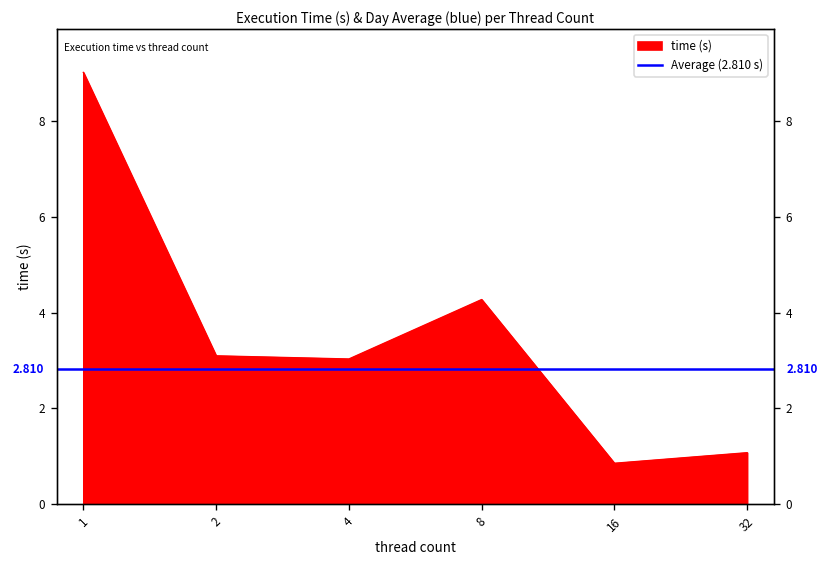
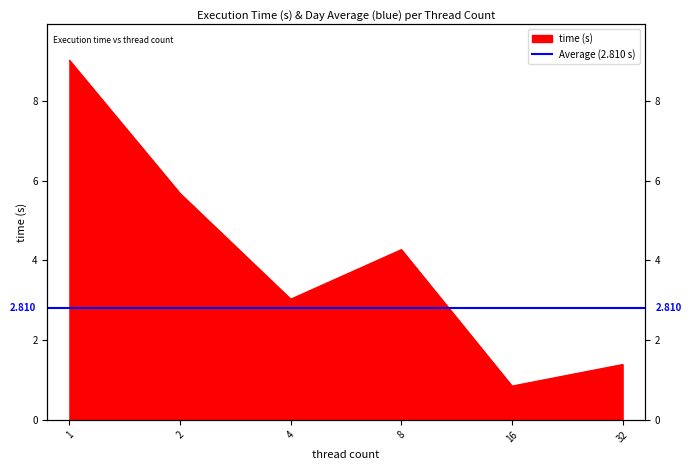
2: 3.1 -> 5.7
32: 1.1 -> 1.4
